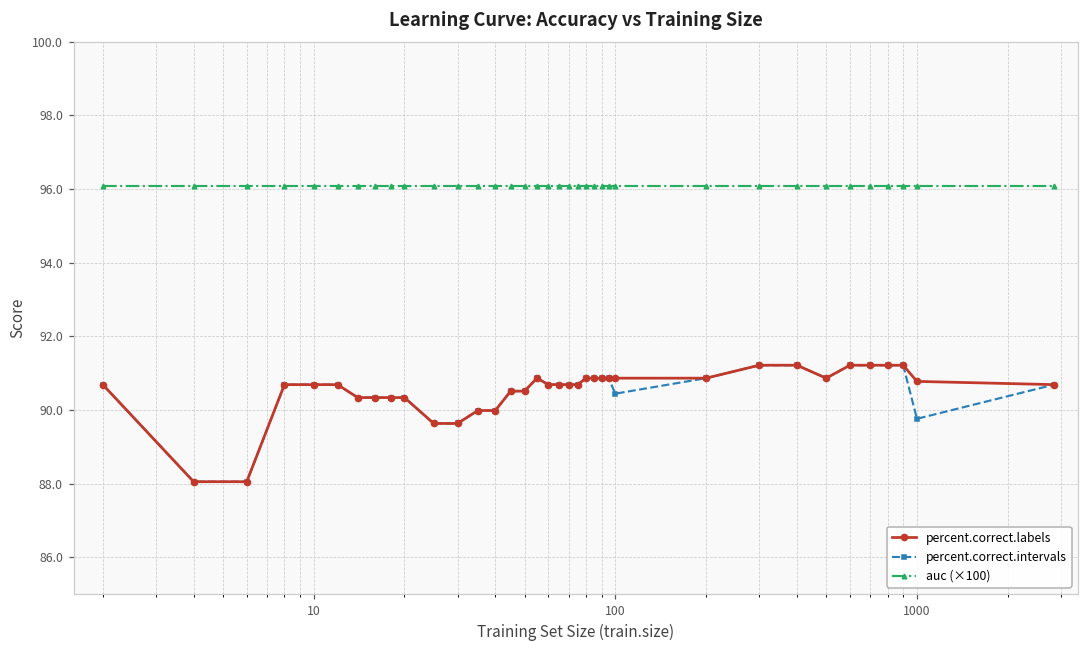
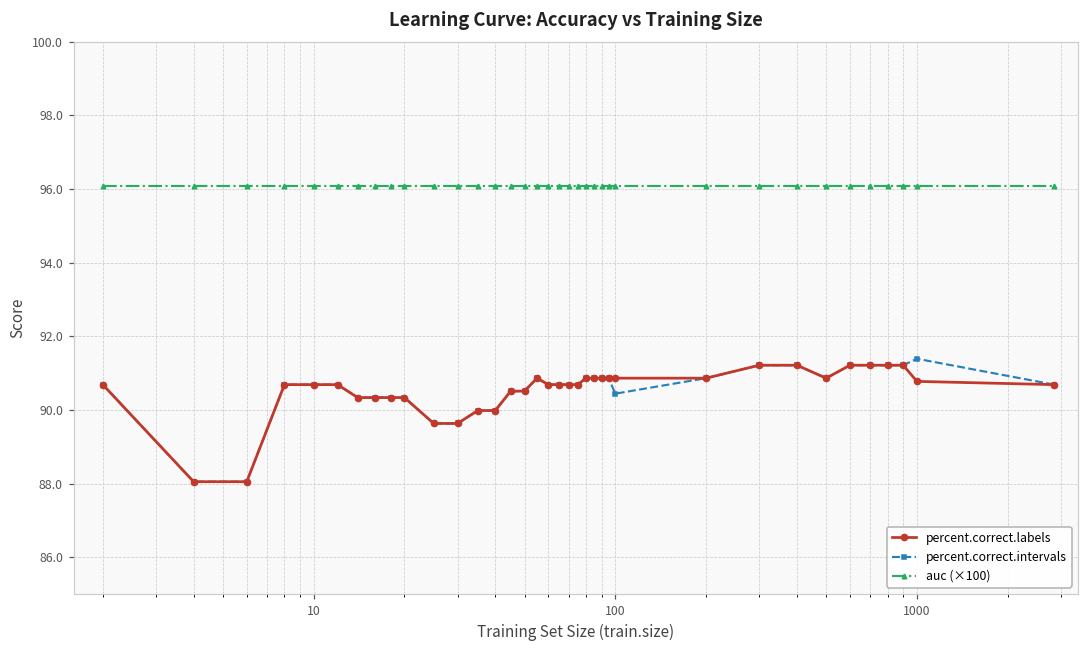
percent.correct.intervals, 1000: 89.8 -> 91.4
